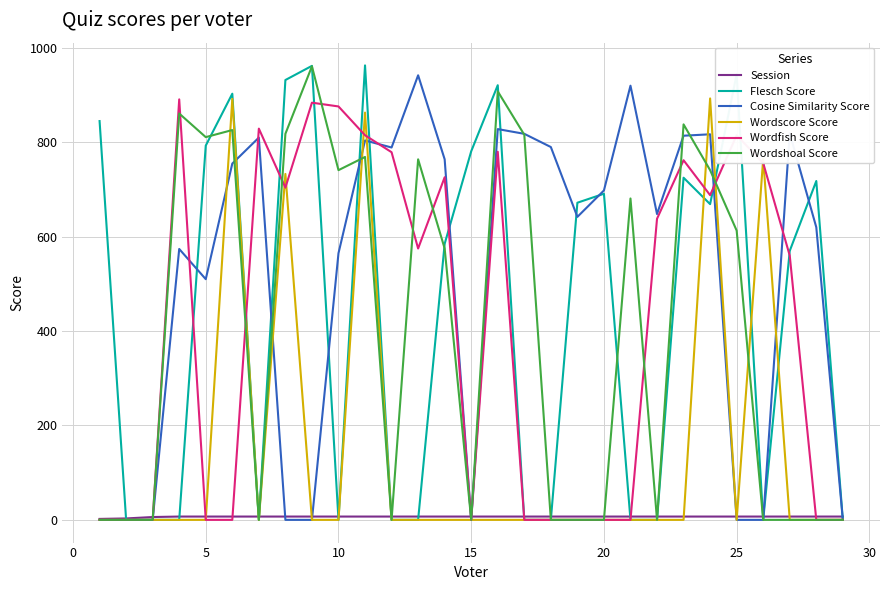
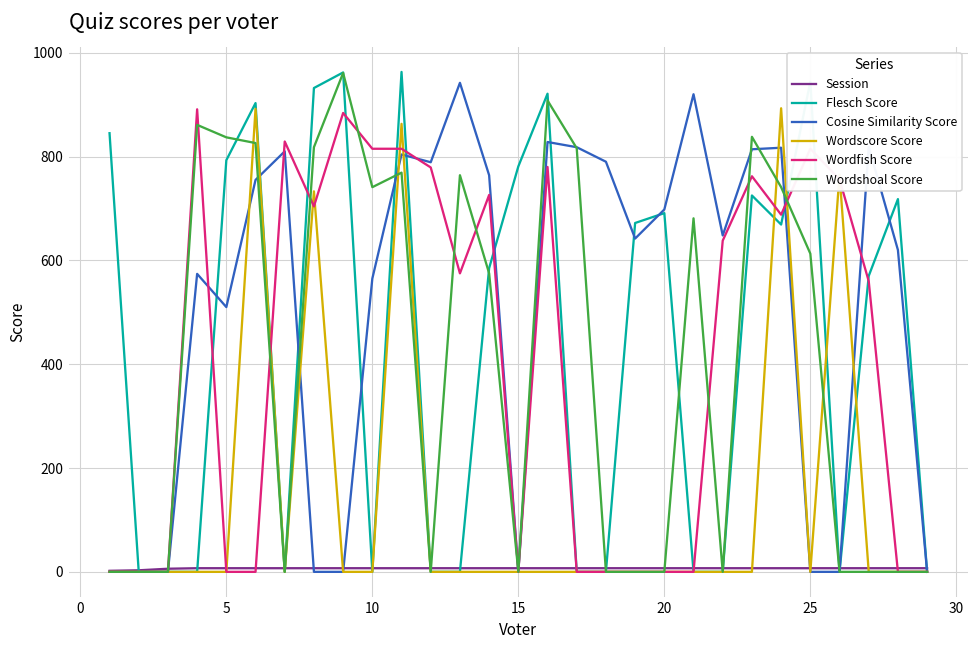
Wordshoal Score, 5: 810 -> 840
Wordfish Score, 10: 880 -> 820
